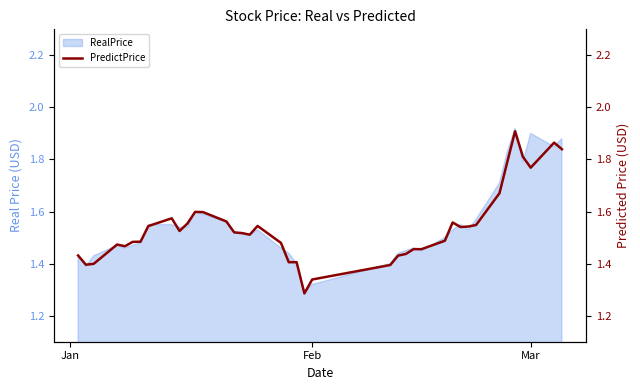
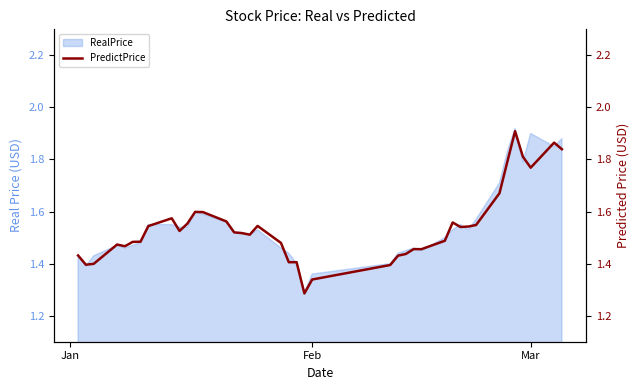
RealPrice, Feb: 1.32 -> 1.36
